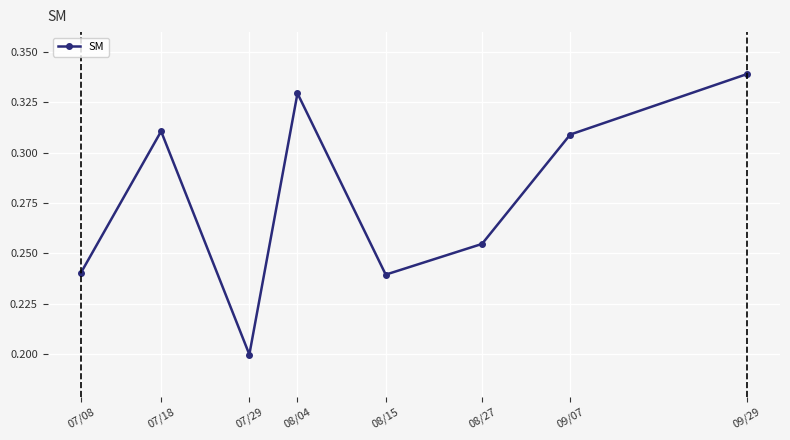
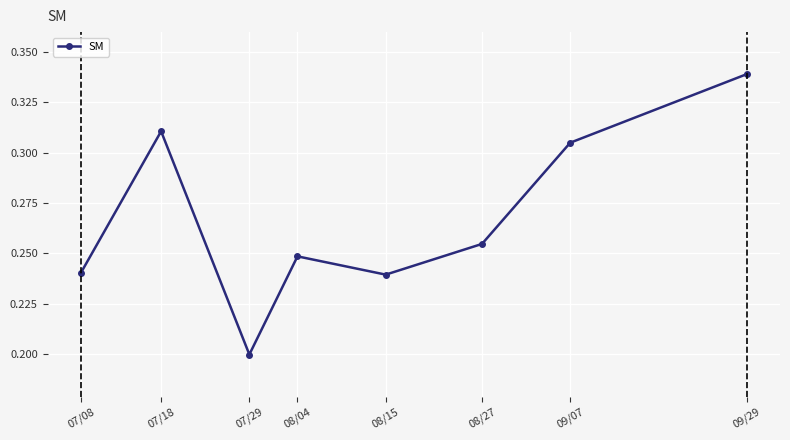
08/04: 0.329 -> 0.249
09/07: 0.309 -> 0.305
